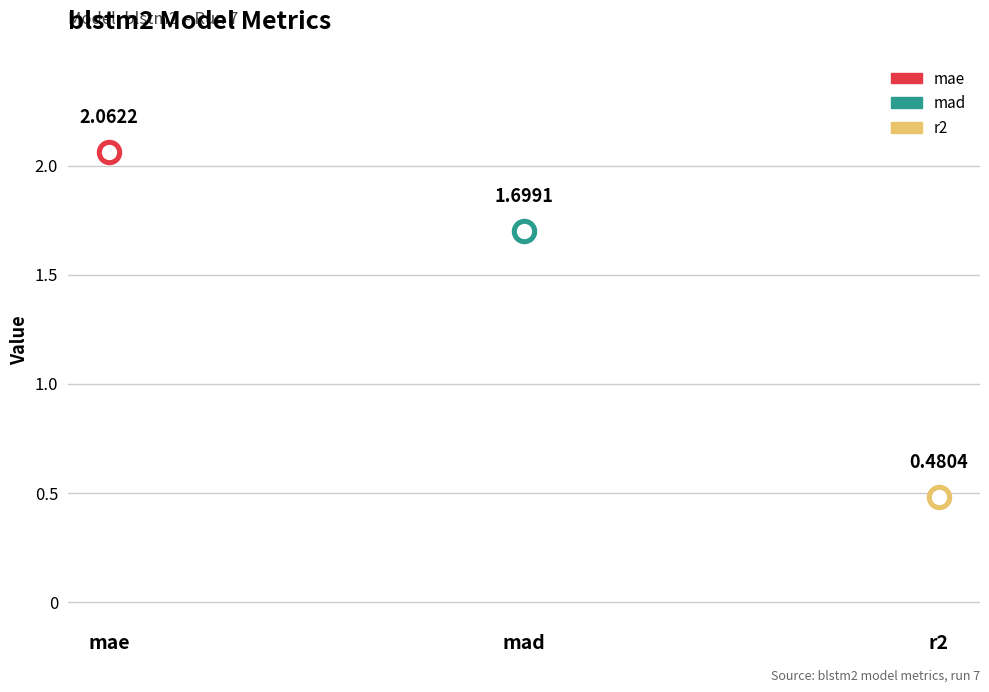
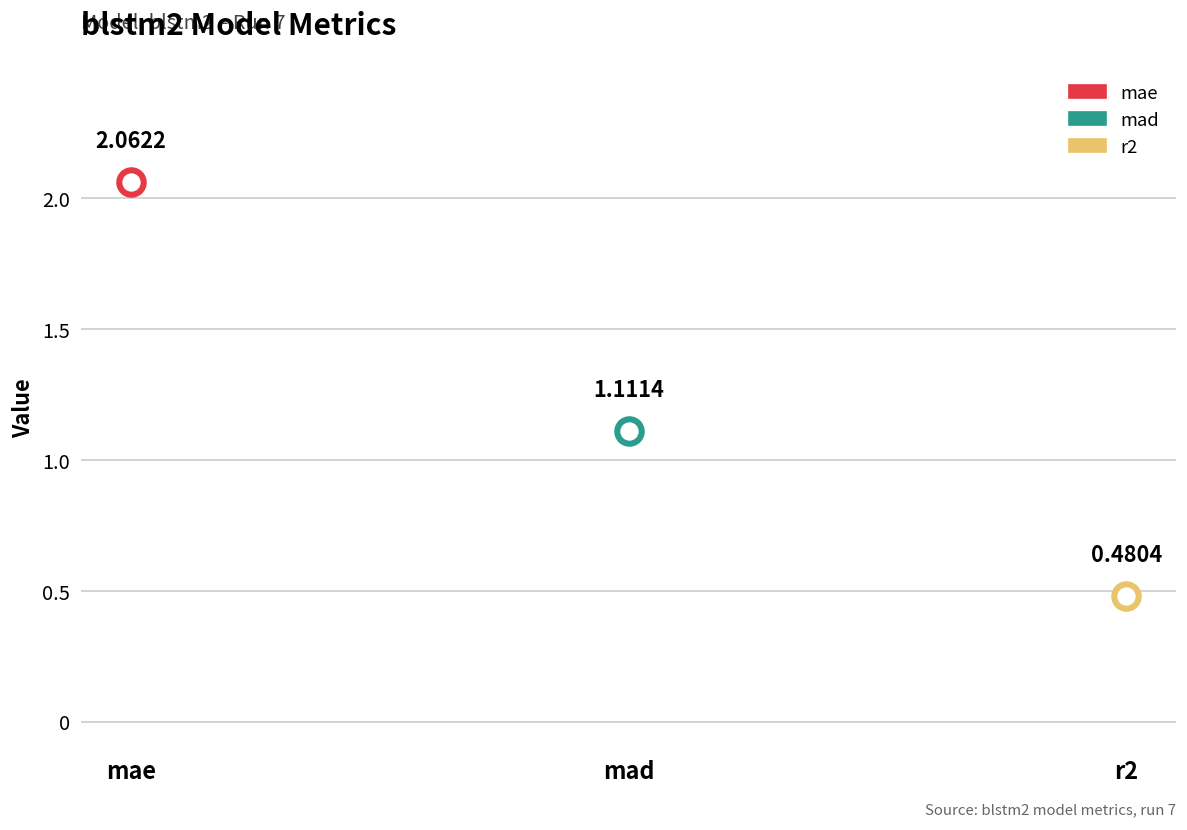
mad, mad: 1.6991 -> 1.1114
